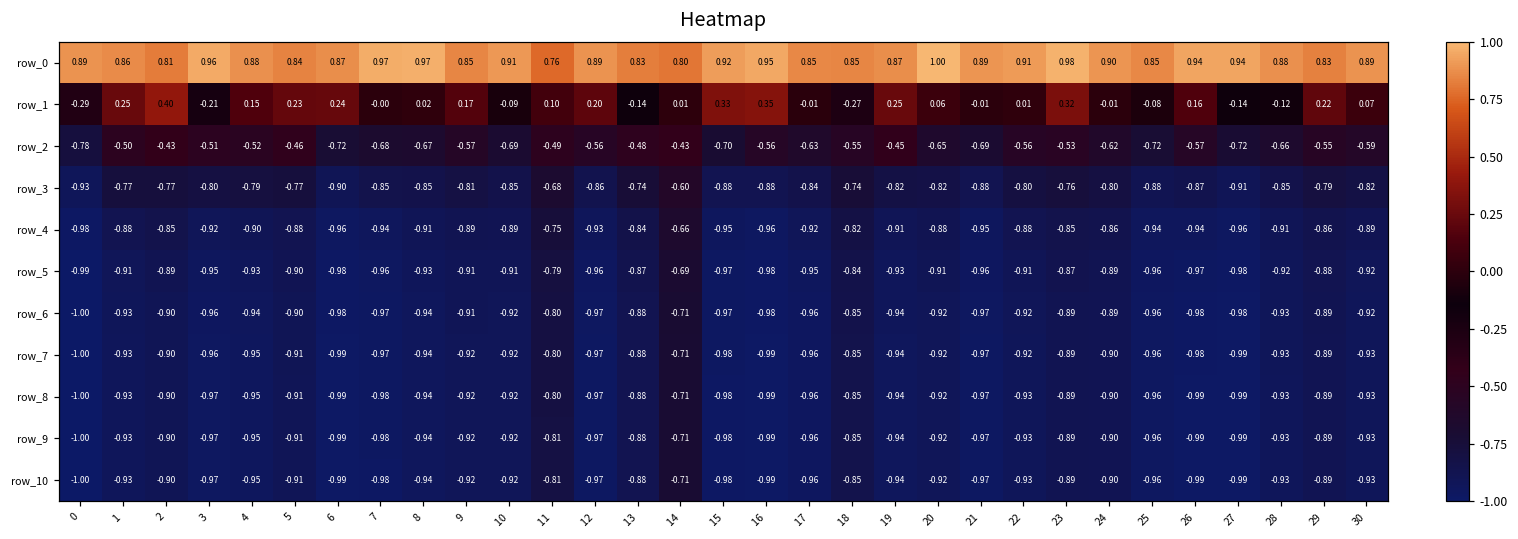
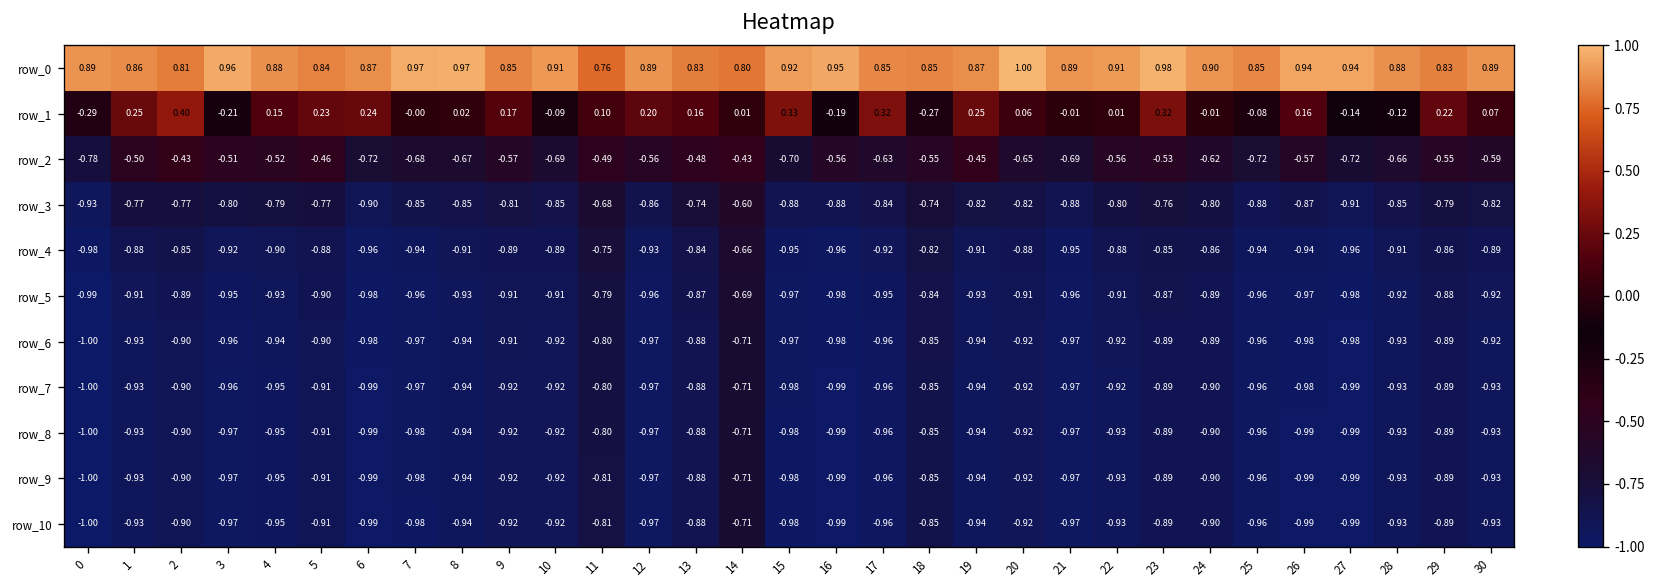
row_1, 13: -0.14 -> 0.16
row_1, 16: 0.35 -> -0.19
row_1, 17: -0.01 -> 0.32
